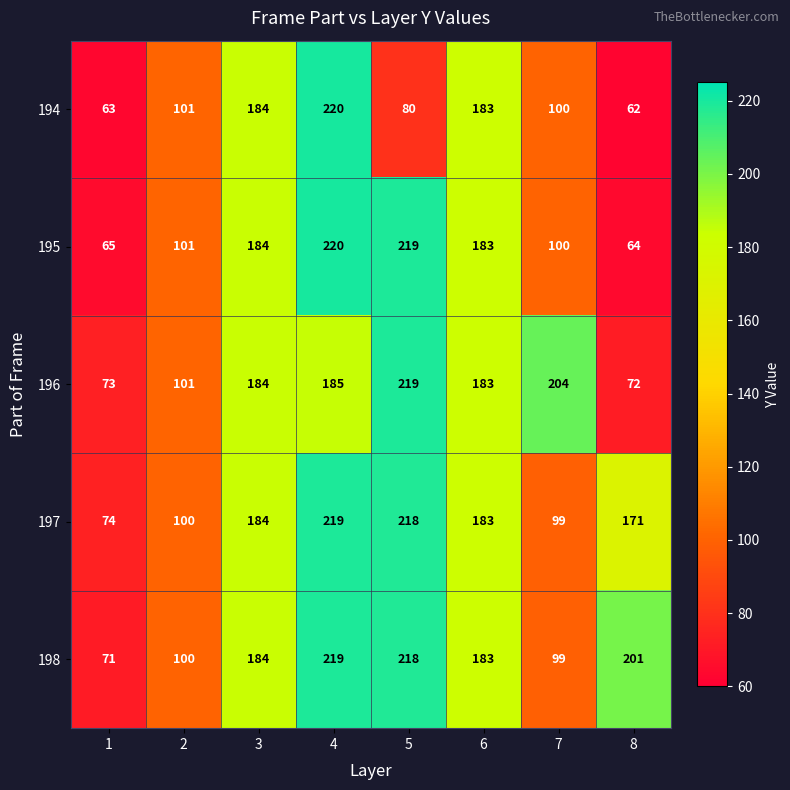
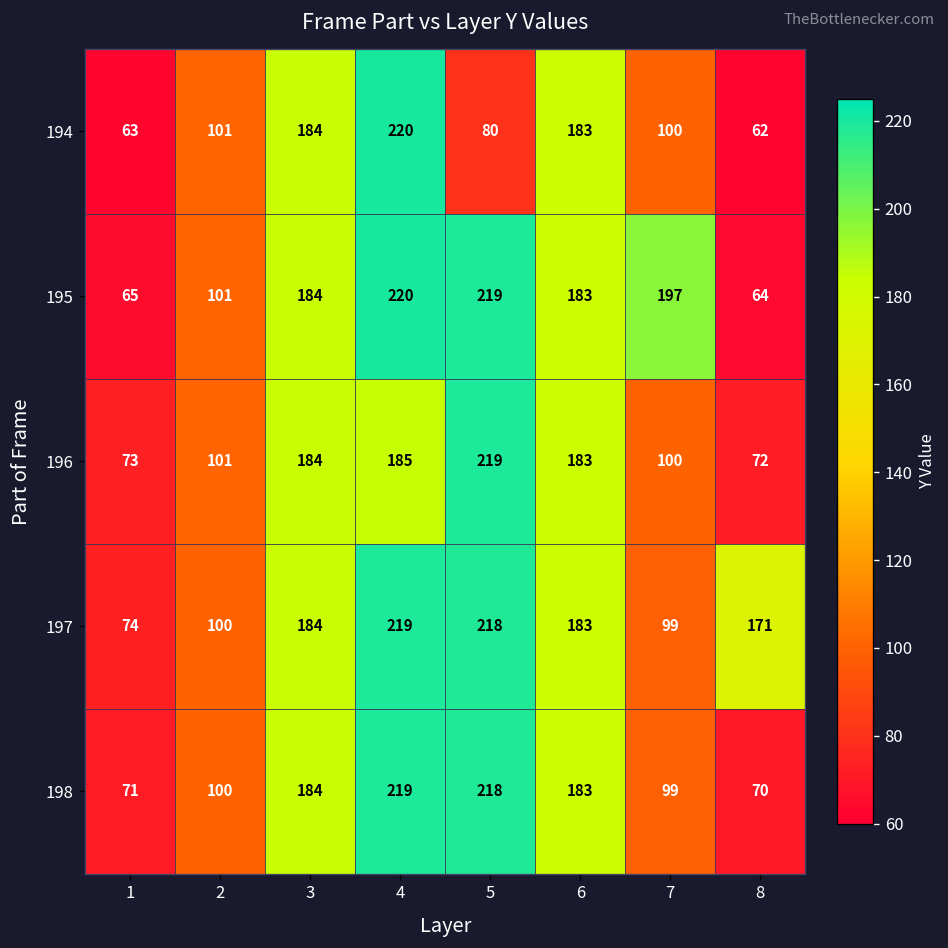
195, 7: 100 -> 197
196, 7: 204 -> 100
198, 8: 201 -> 70
